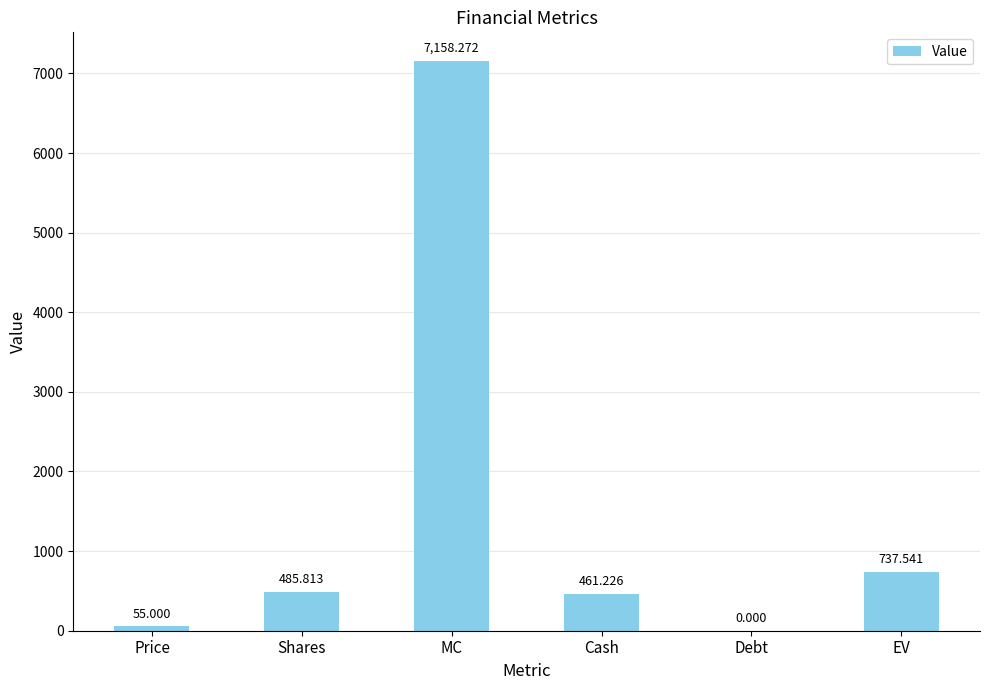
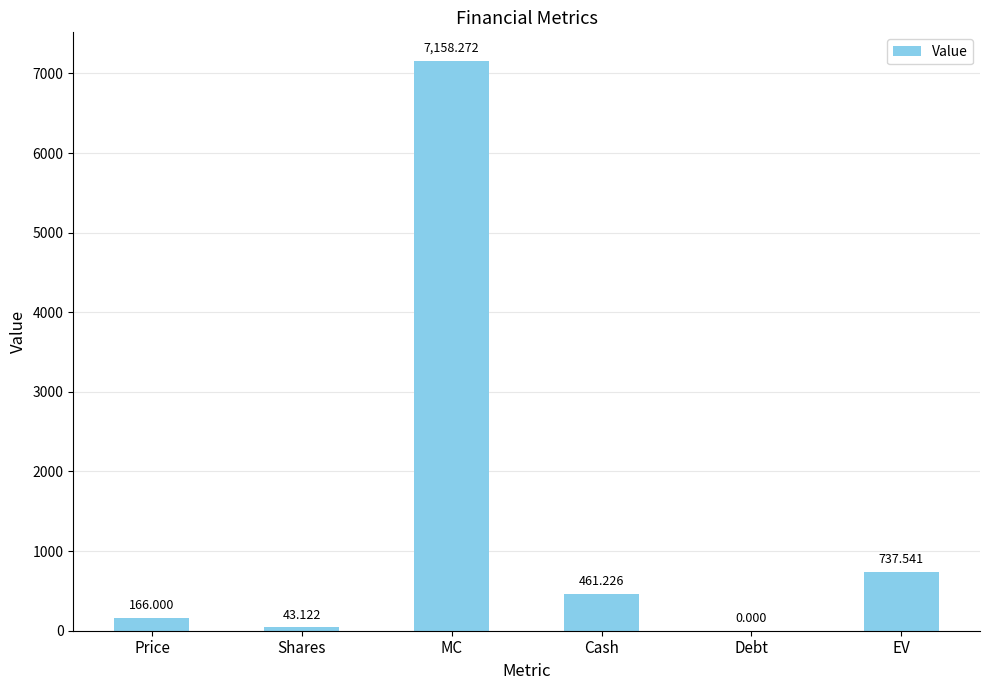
Price: 55.000 -> 166.000
Shares: 485.813 -> 43.122
